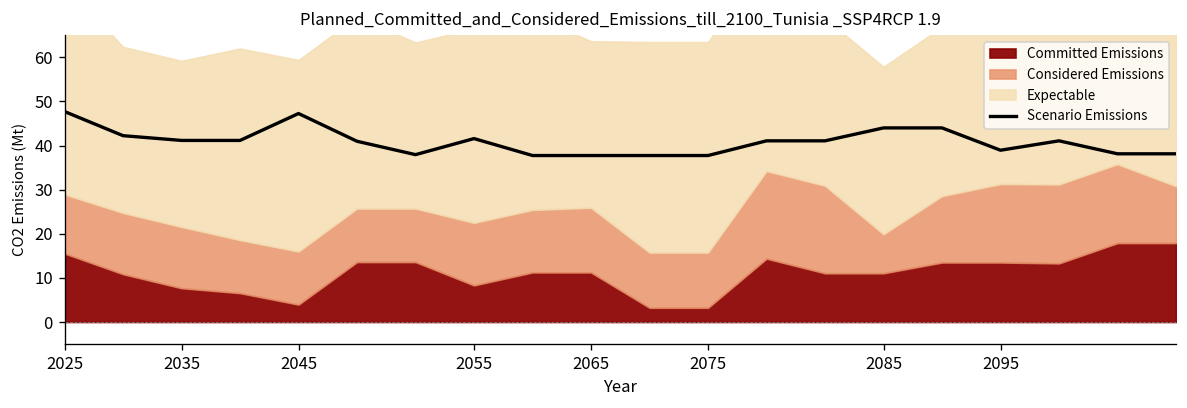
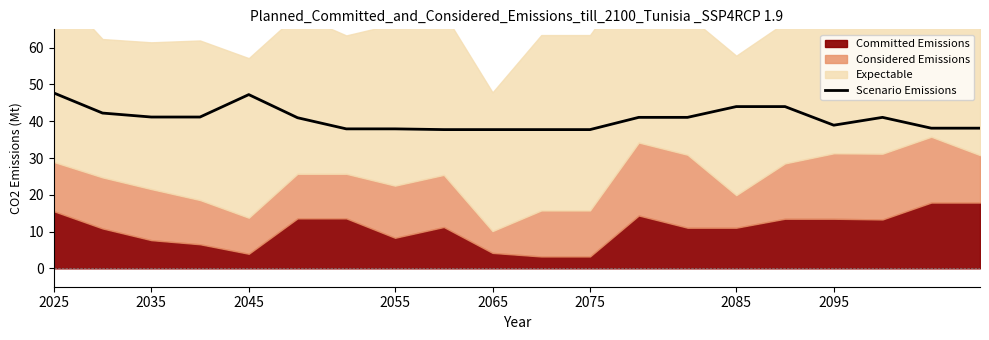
Expectable, 2035: 38 -> 40
Considered Emissions, 2045: 12 -> 10
Scenario Emissions, 2055: 42 -> 38
Committed Emissions, 2065: 11 -> 4
Considered Emissions, 2065: 15 -> 6
